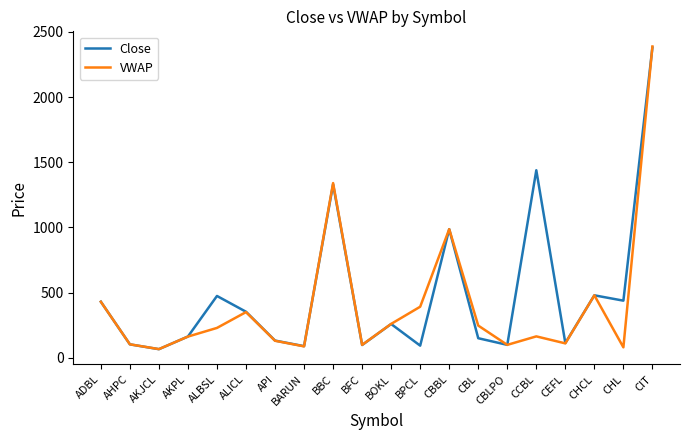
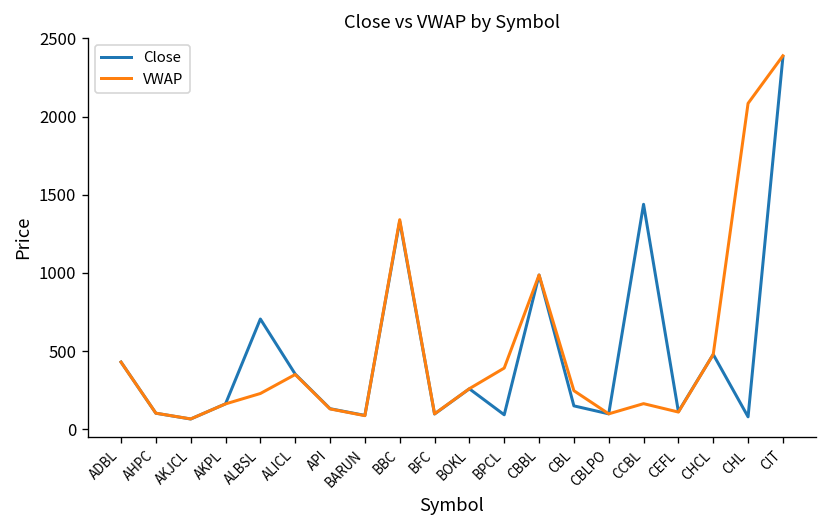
Close, ALBSL: 480 -> 710
Close, CHL: 440 -> 80
VWAP, CHL: 80 -> 2080
